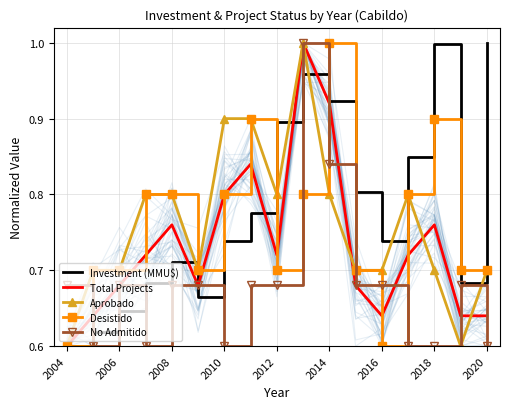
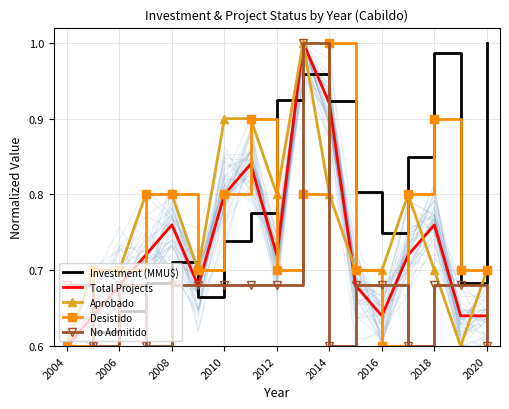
No Admitido, 2010: 0.60 -> 0.68
Investment (MMU$), 2012: 0.89 -> 0.92
No Admitido, 2014: 0.84 -> 0.60
Investment (MMU$), 2016: 0.74 -> 0.75
Investment (MMU$), 2018: 1.00 -> 0.99
No Admitido, 2018: 0.60 -> 0.68
